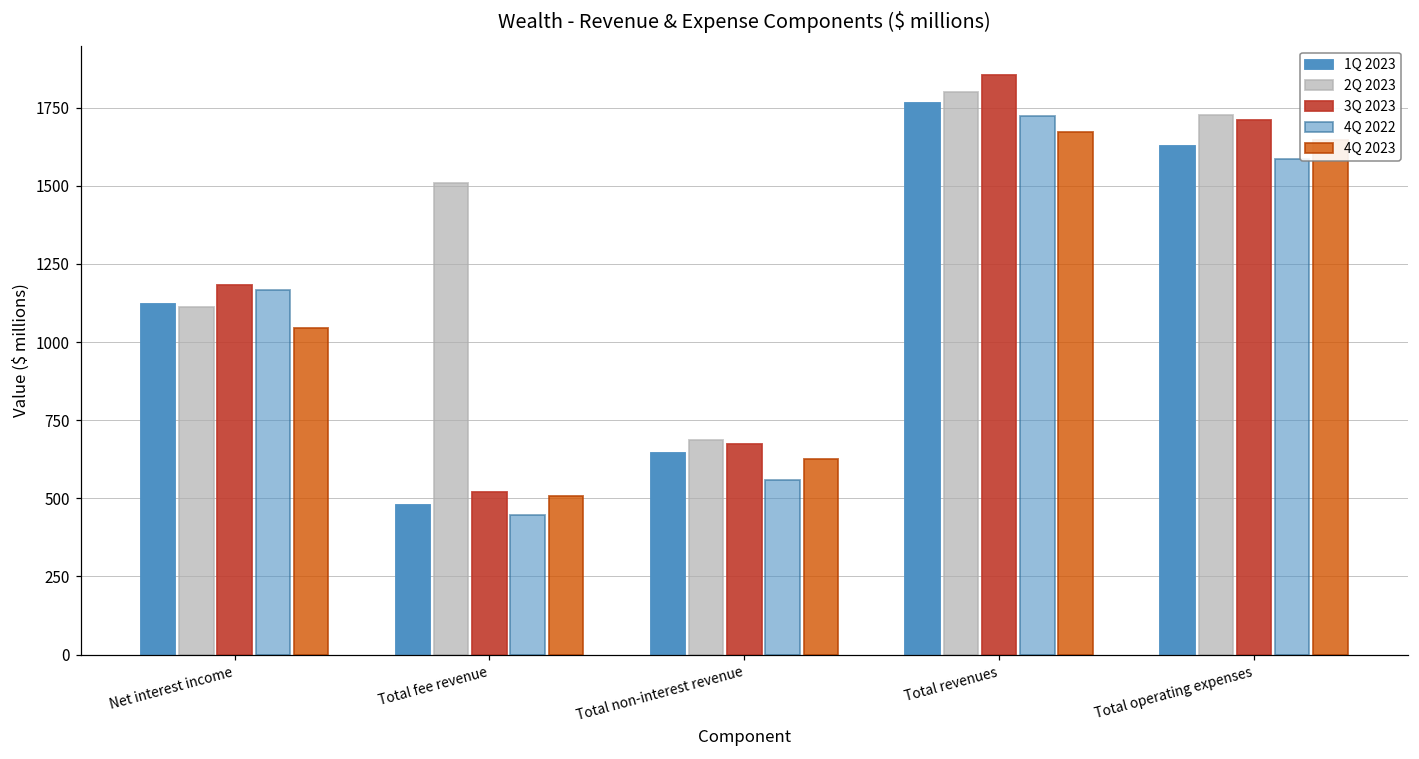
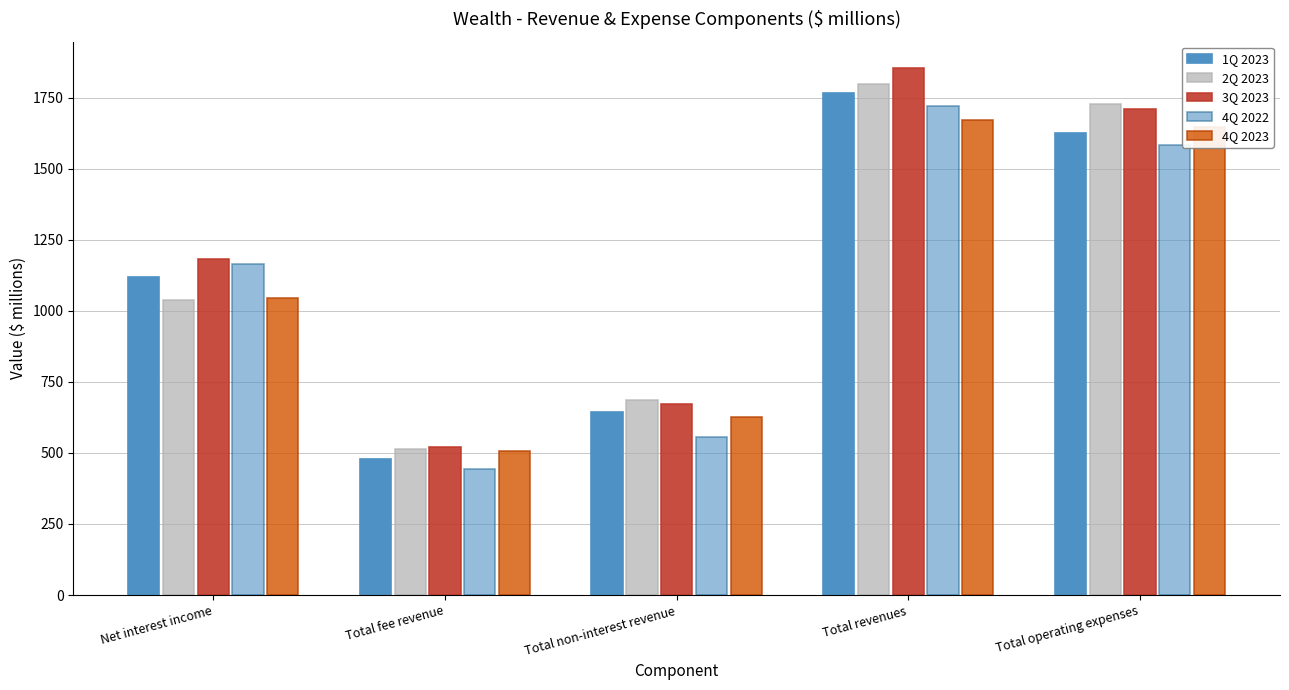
2Q 2023, Net interest income: 1110 -> 1040
2Q 2023, Total fee revenue: 1510 -> 510
